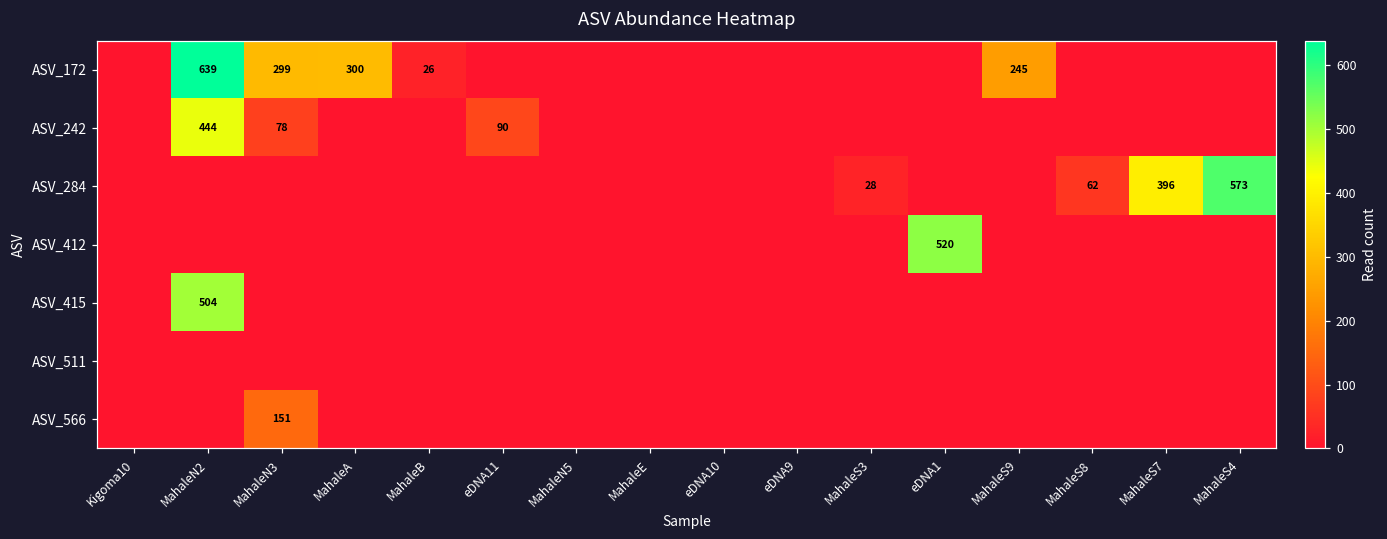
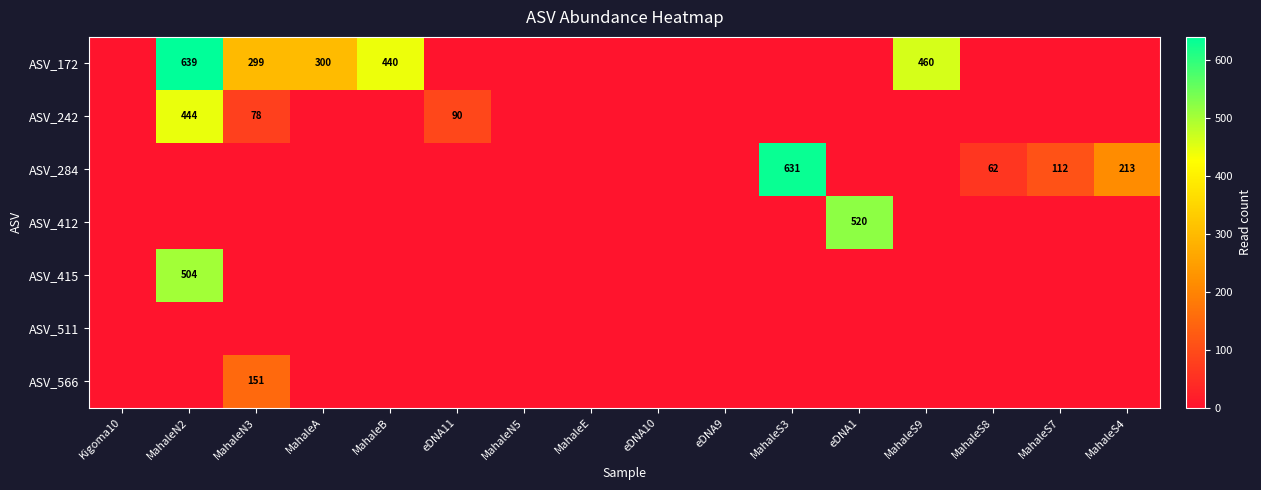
ASV_172, MahaleB: 26 -> 440
ASV_172, MahaleS9: 245 -> 460
ASV_284, MahaleS3: 28 -> 631
ASV_284, MahaleS7: 396 -> 112
ASV_284, MahaleS4: 573 -> 213
